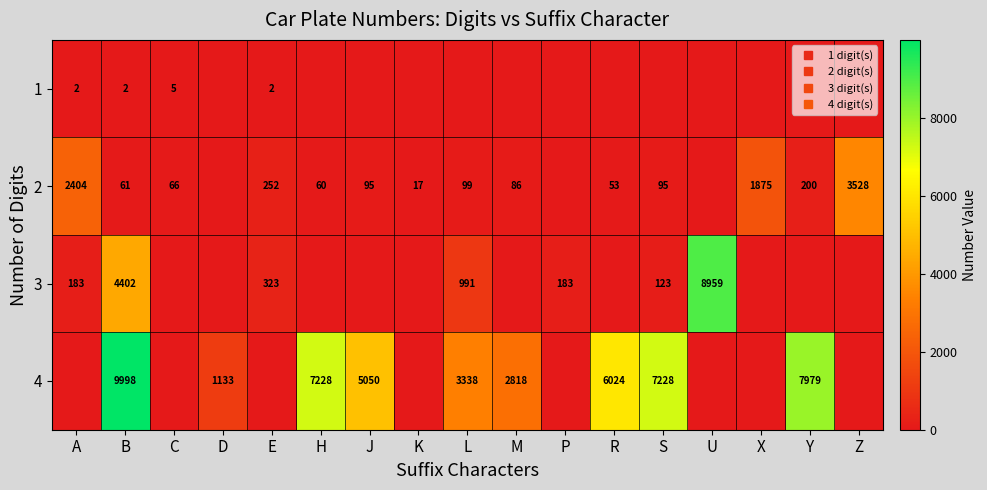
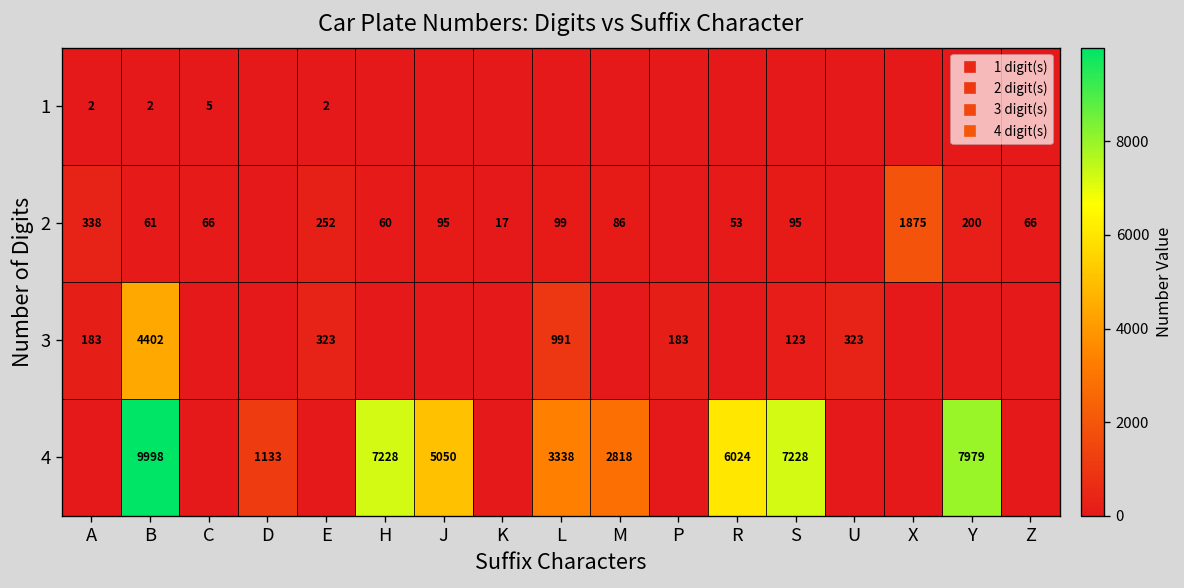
2, A: 2404 -> 338
2, Z: 3528 -> 66
3, U: 8959 -> 323
